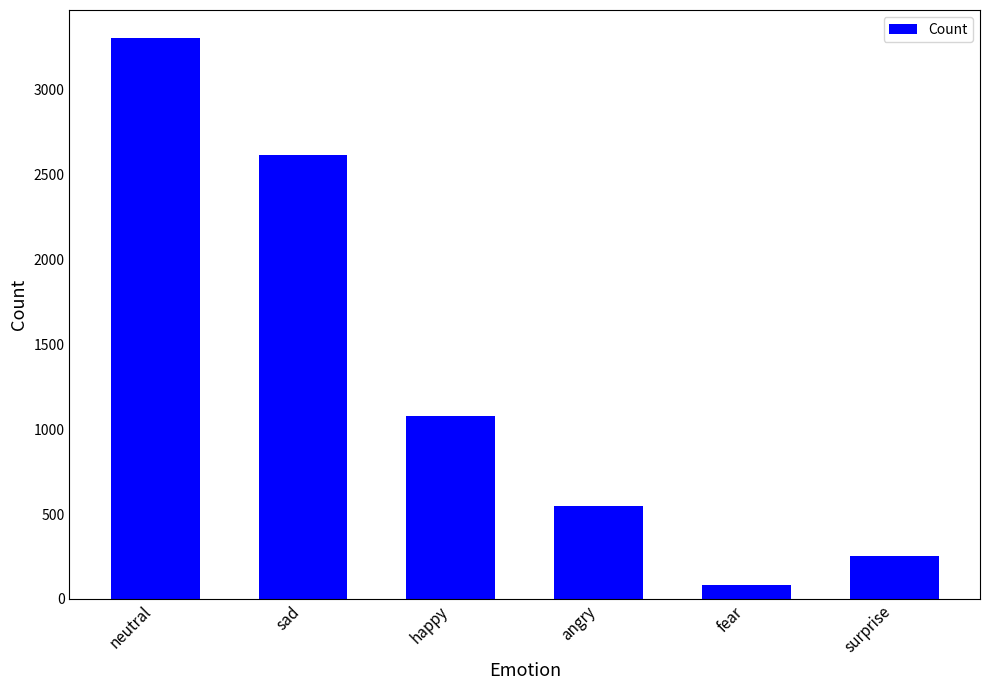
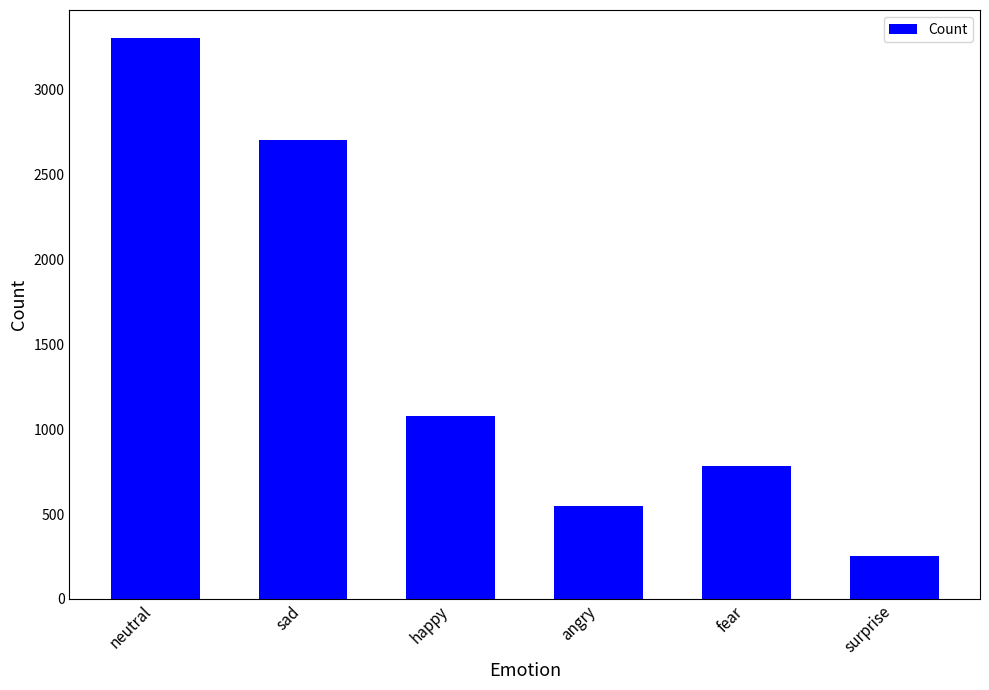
sad: 2620 -> 2700
fear: 80 -> 780
